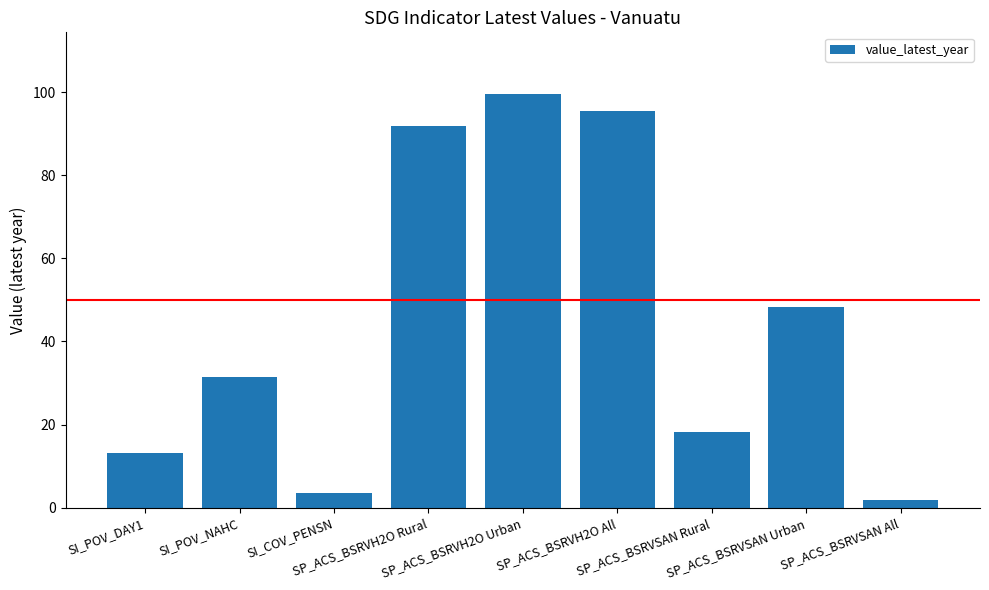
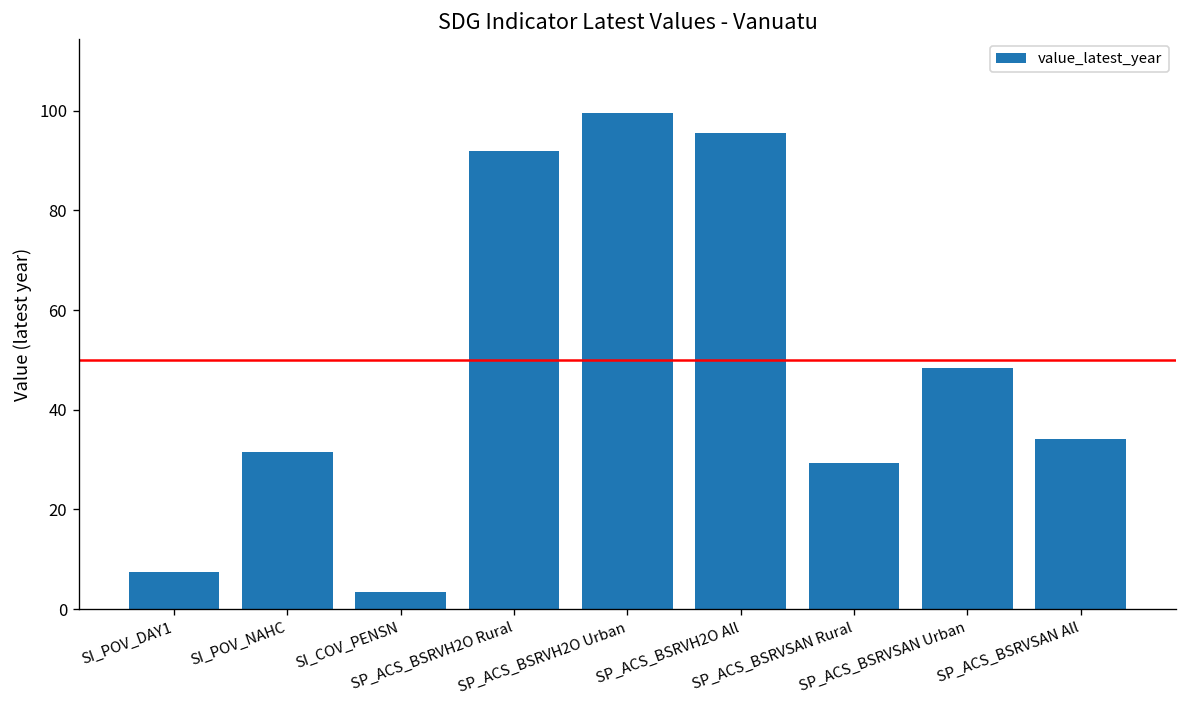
SI_POV_DAY1: 13 -> 8
SP_ACS_BSRVSAN Rural: 18 -> 29
SP_ACS_BSRVSAN All: 2 -> 34
